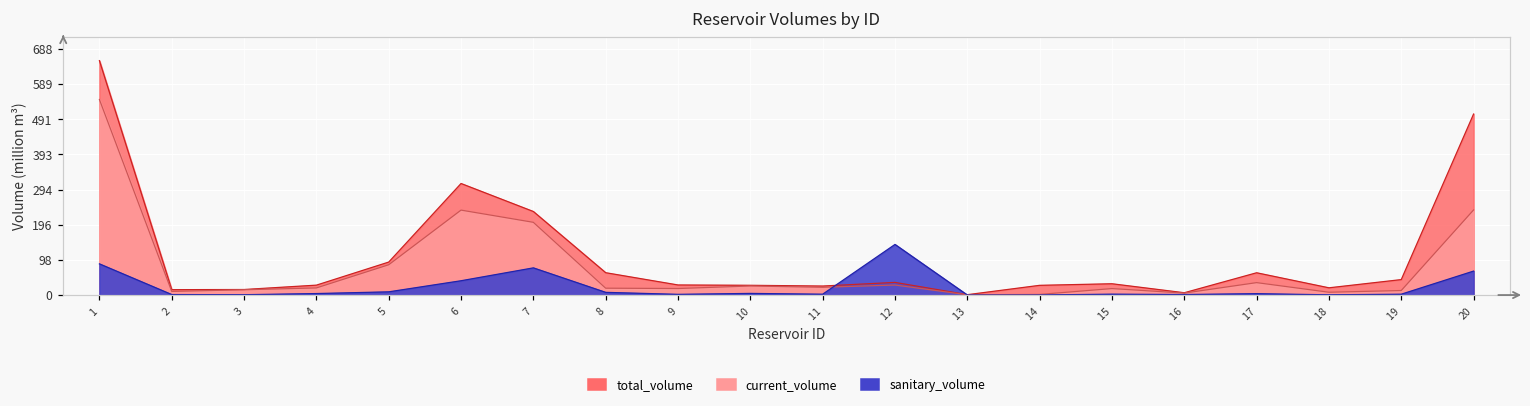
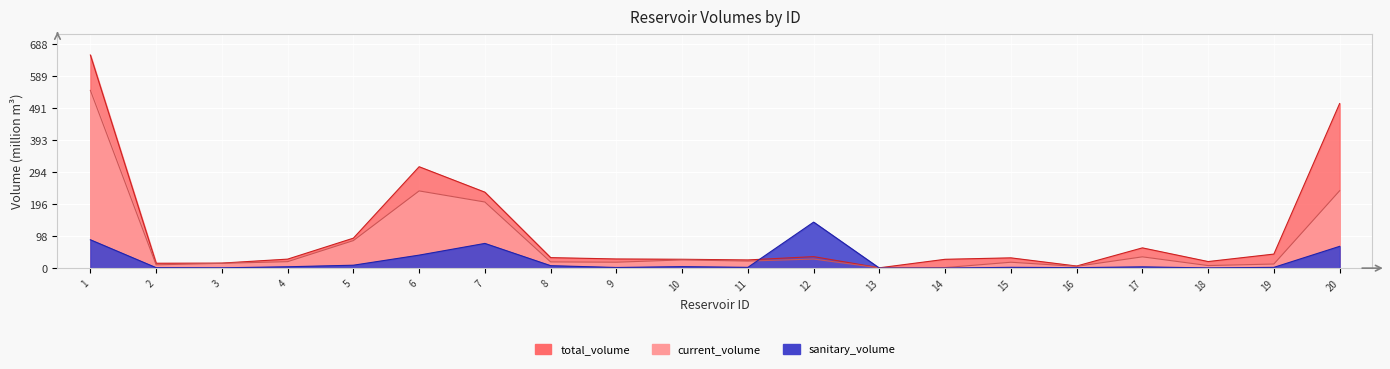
total_volume, 8: 60 -> 30
